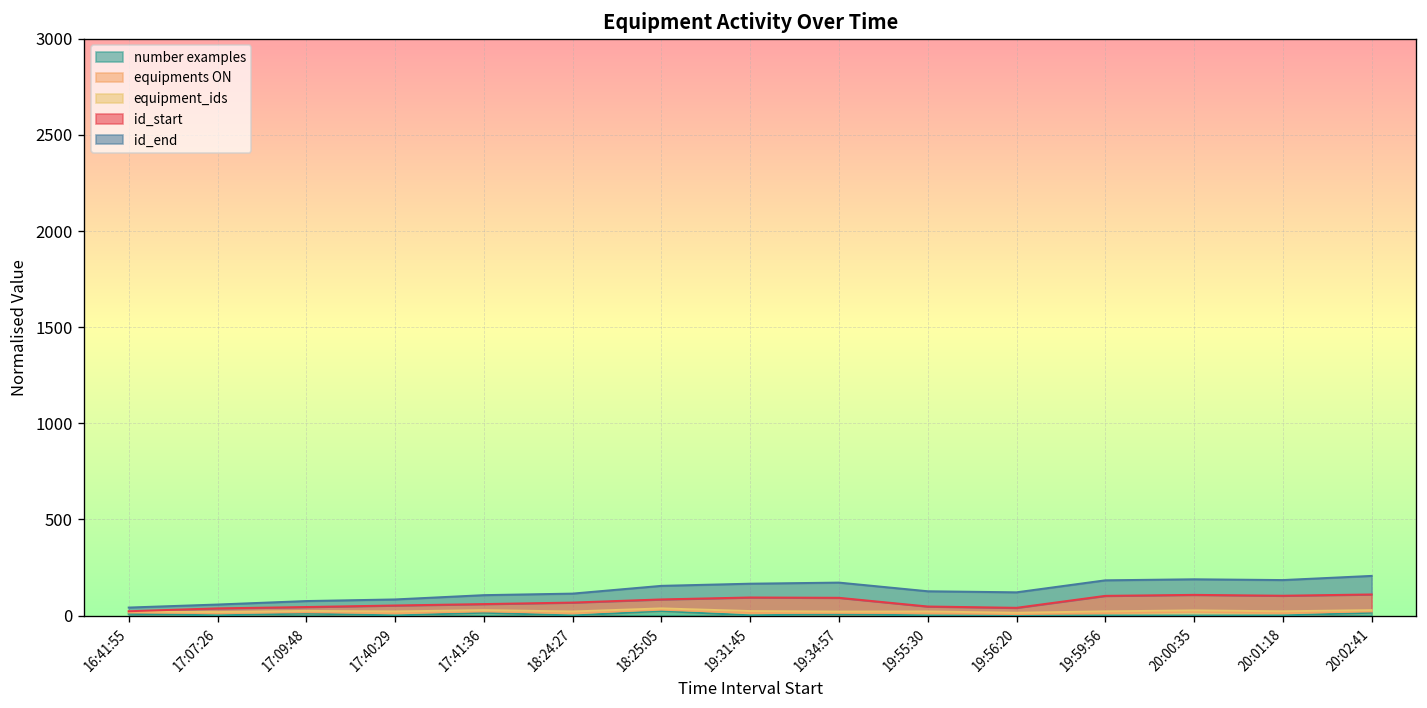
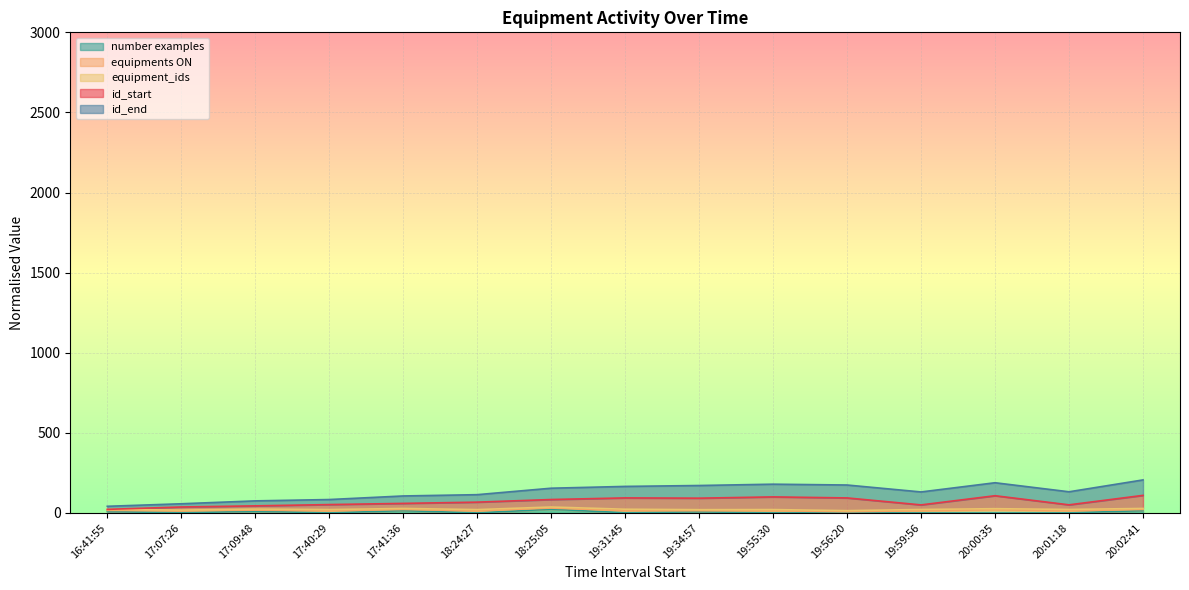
id_start, 19:55:30: 30 -> 80
id_start, 19:56:20: 30 -> 80
id_start, 19:59:56: 80 -> 30
id_start, 20:01:18: 80 -> 30
